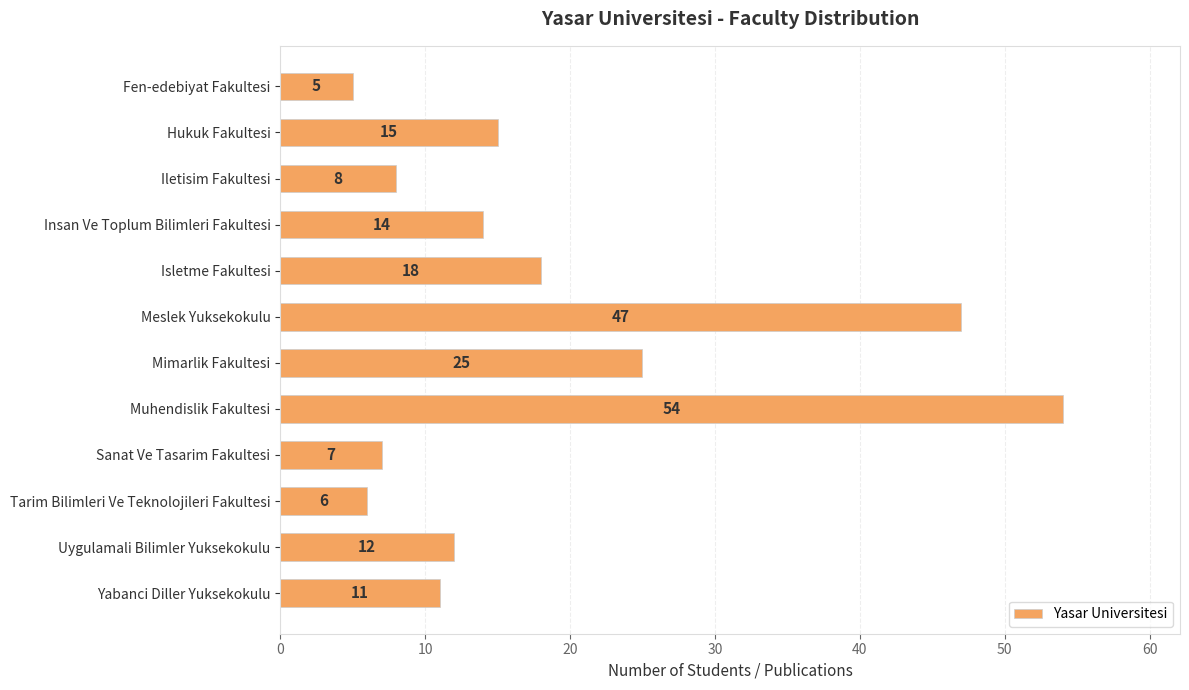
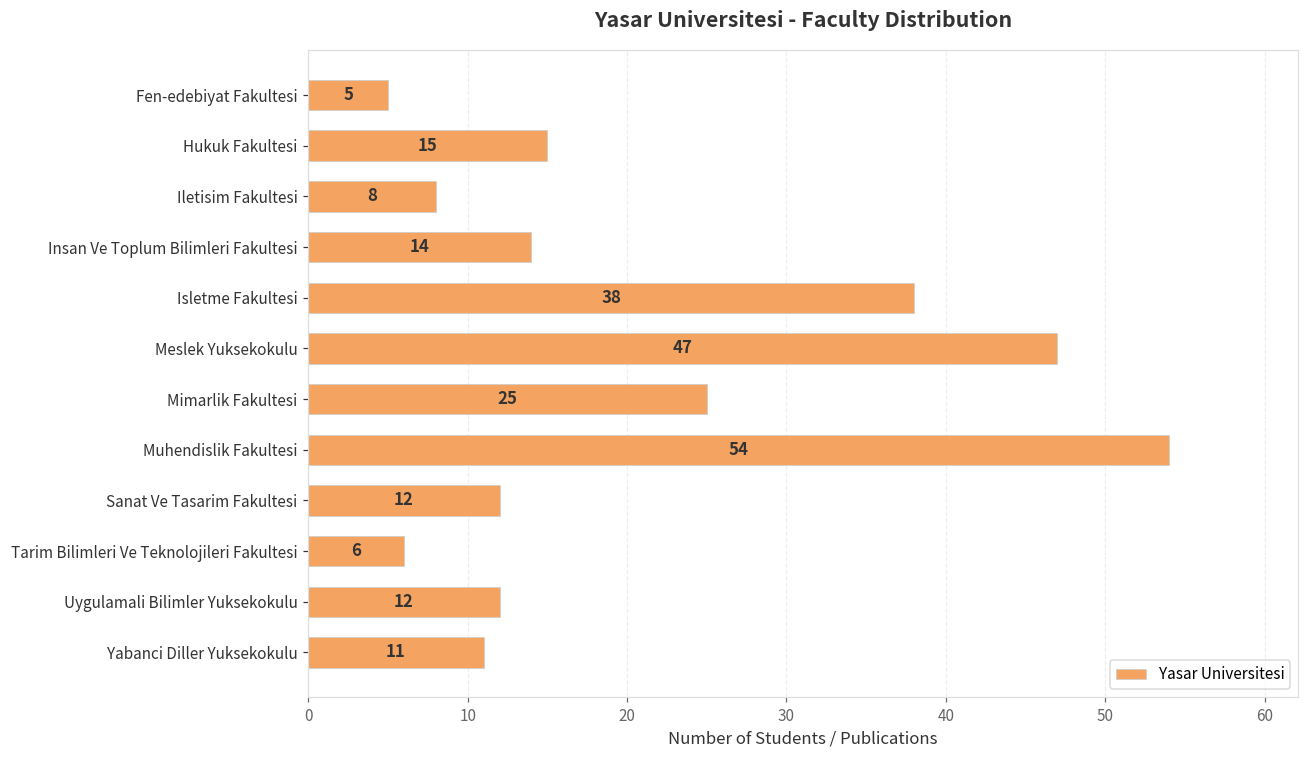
Isletme Fakultesi: 18 -> 38
Sanat Ve Tasarim Fakultesi: 7 -> 12
